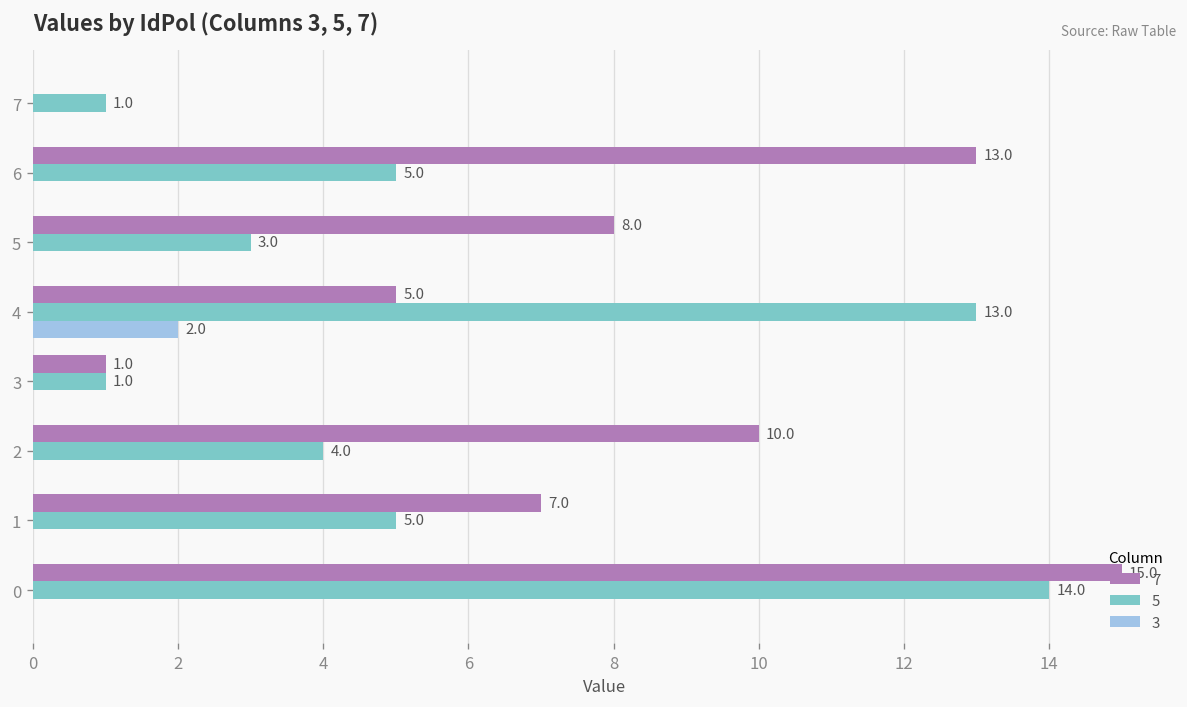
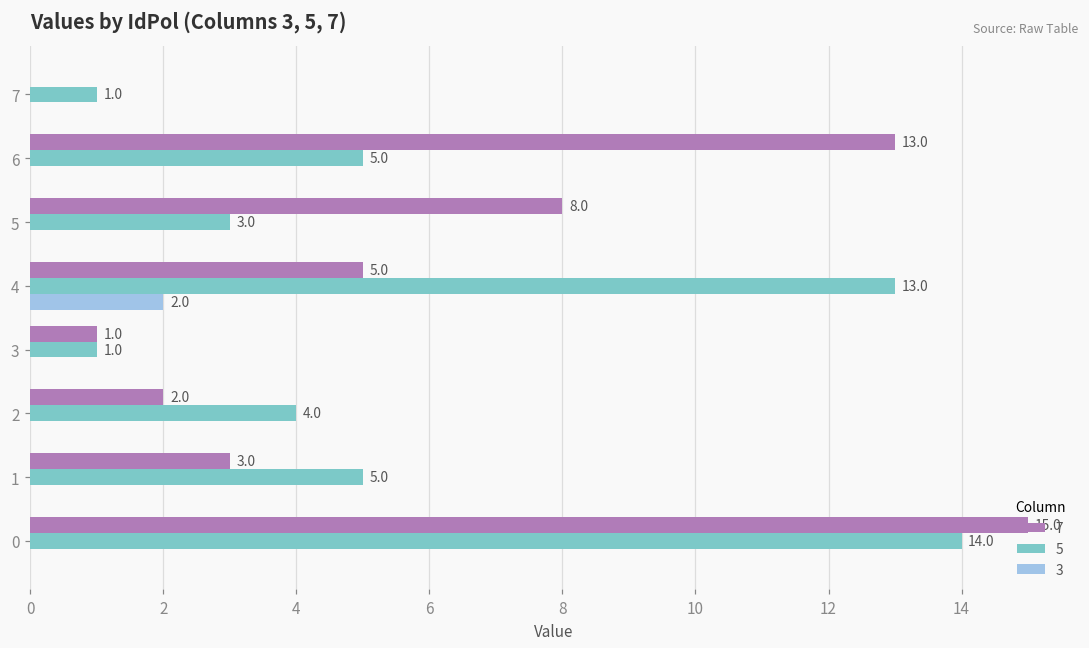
7, 2: 10.0 -> 2.0
7, 1: 7.0 -> 3.0
